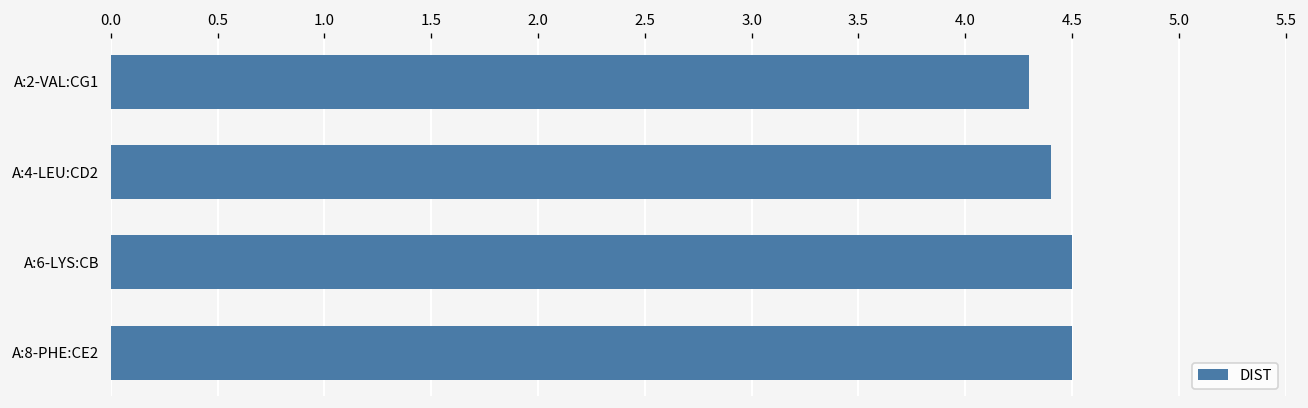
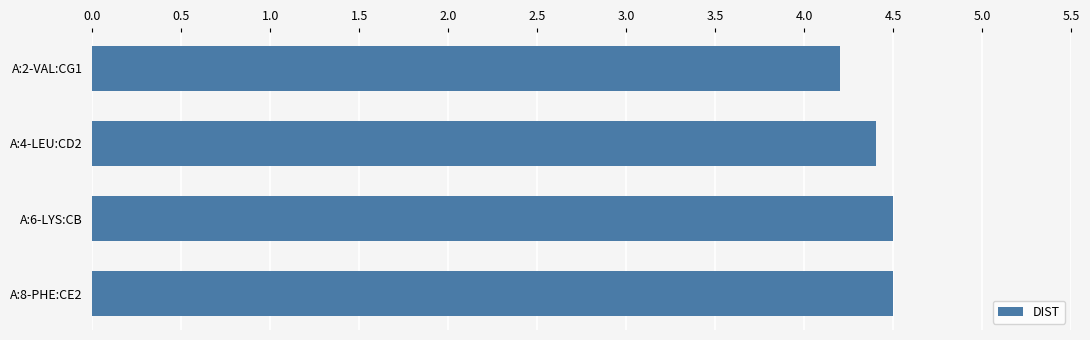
A:2-VAL:CG1: 4.3 -> 4.2
